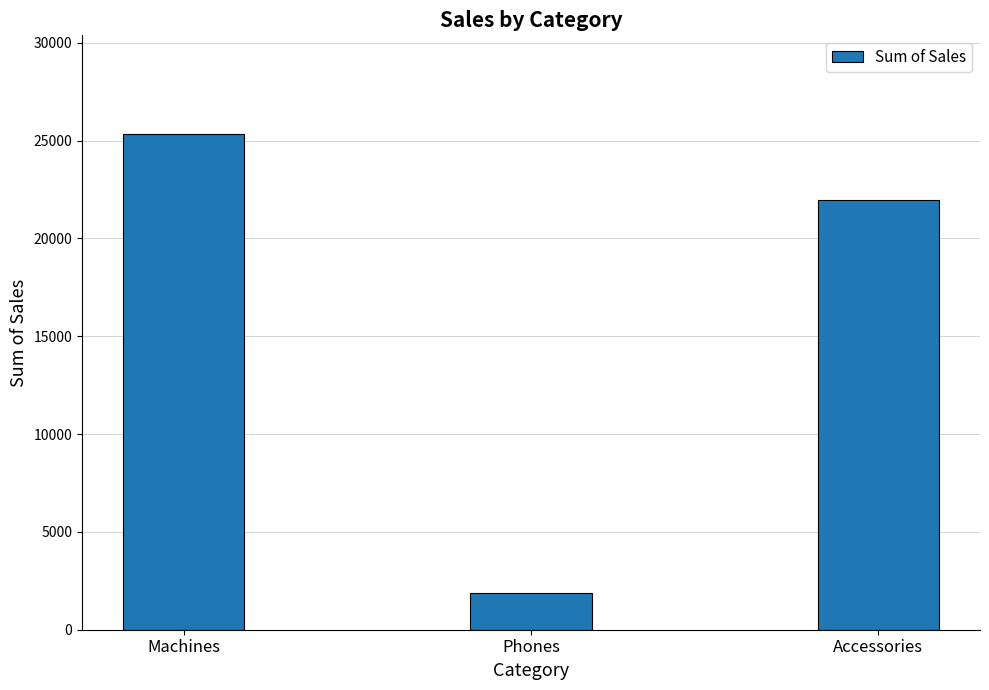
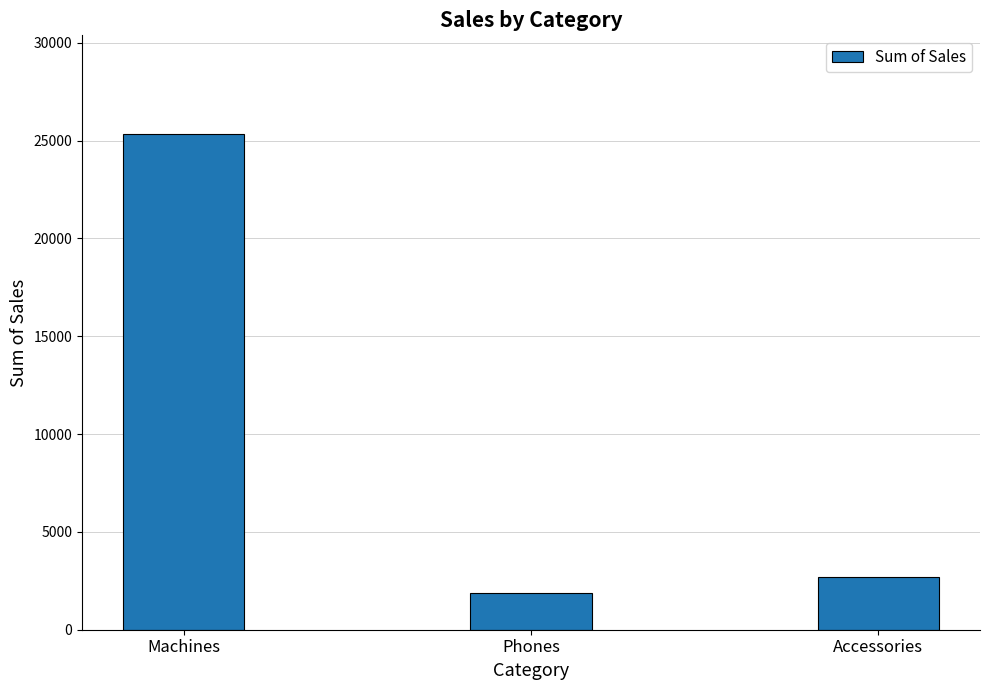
Accessories: 22000 -> 2700
